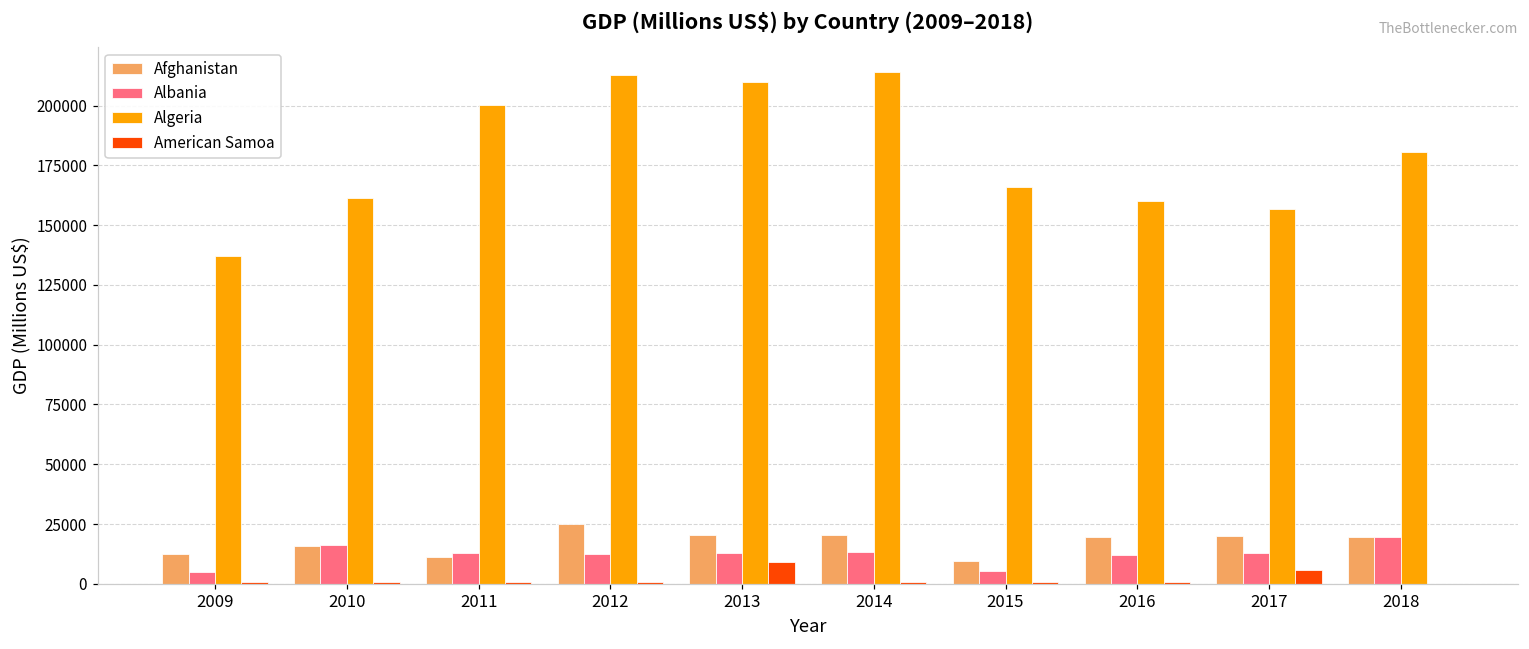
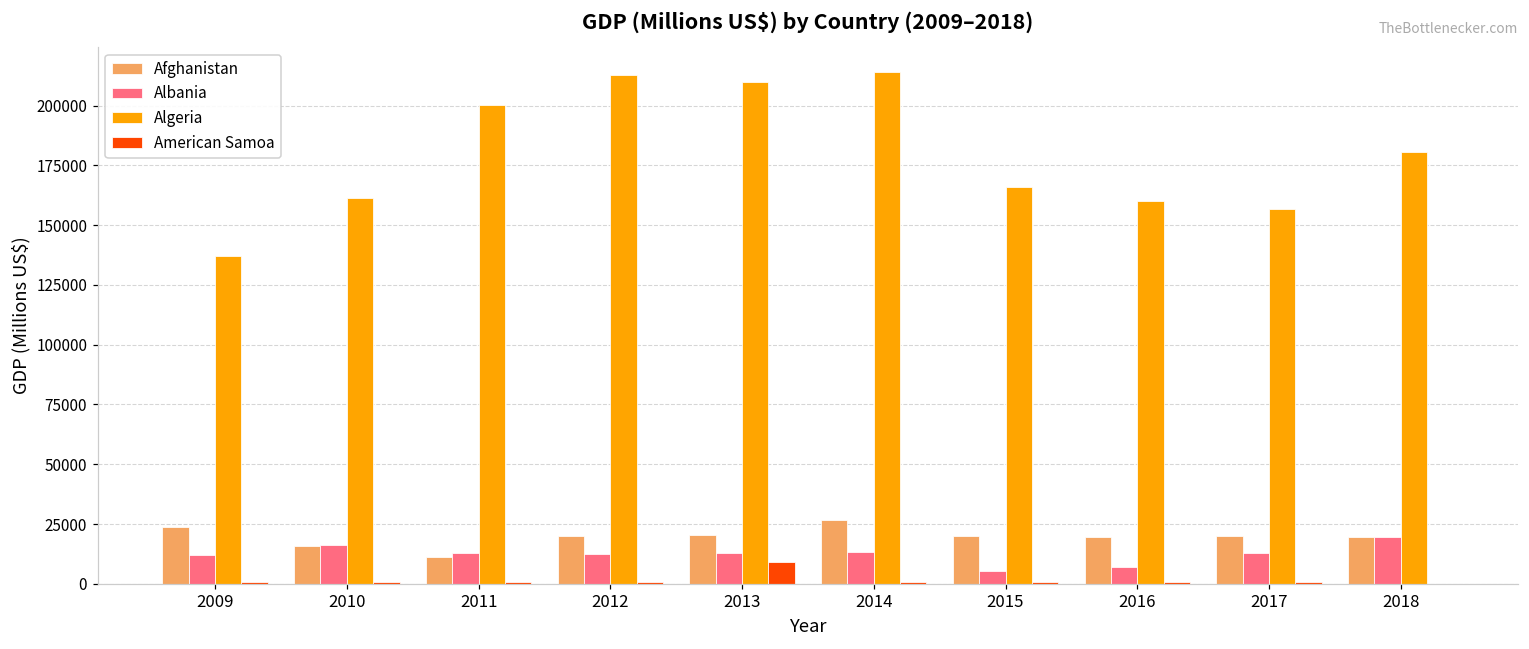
Afghanistan, 2009: 12000 -> 24000
Albania, 2009: 5000 -> 12000
Afghanistan, 2012: 25000 -> 20000
Afghanistan, 2014: 20000 -> 27000
Afghanistan, 2015: 9000 -> 20000
Albania, 2016: 12000 -> 7000
American Samoa, 2017: 6000 -> 1000
